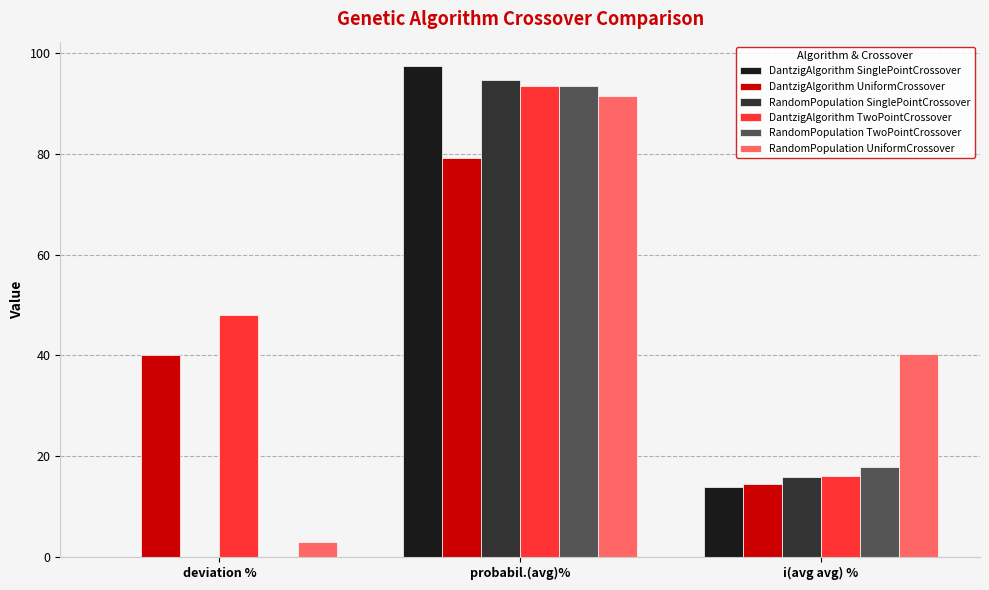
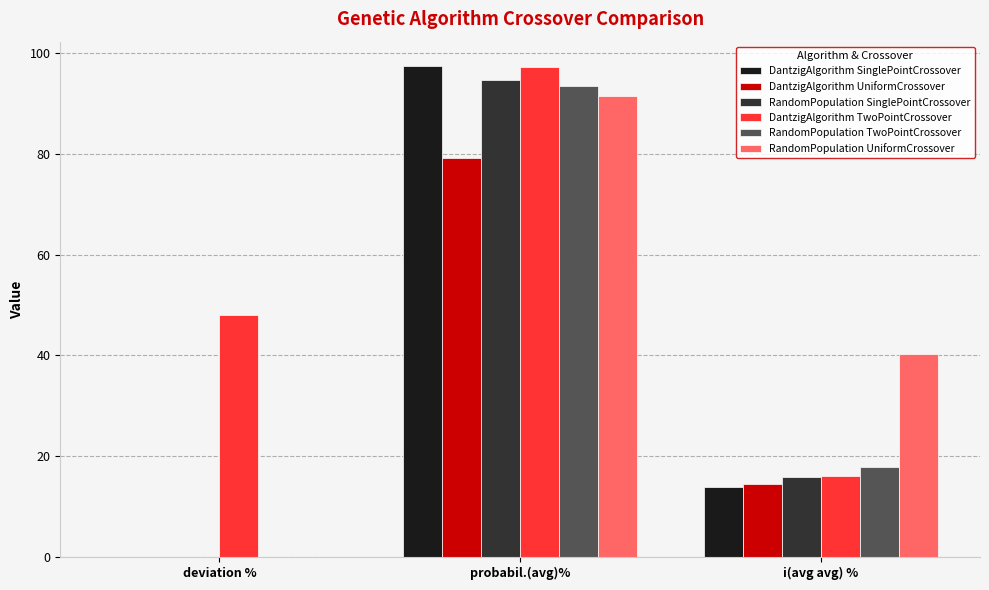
DantzigAlgorithm UniformCrossover, deviation %: 40 -> 0
RandomPopulation UniformCrossover, deviation %: 3 -> 0
DantzigAlgorithm TwoPointCrossover, probabil.(avg)%: 93 -> 97
